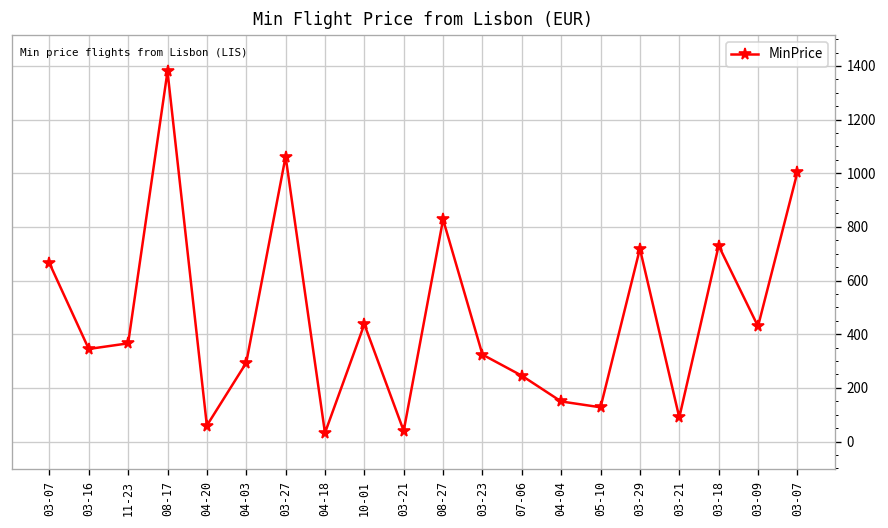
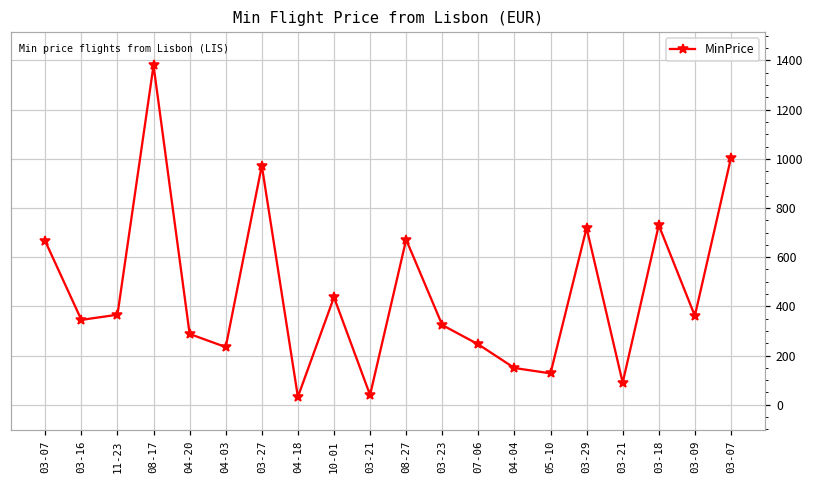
04-20: 60 -> 290
04-03: 290 -> 230
03-27: 1060 -> 970
08-27: 830 -> 670
03-09: 430 -> 360
